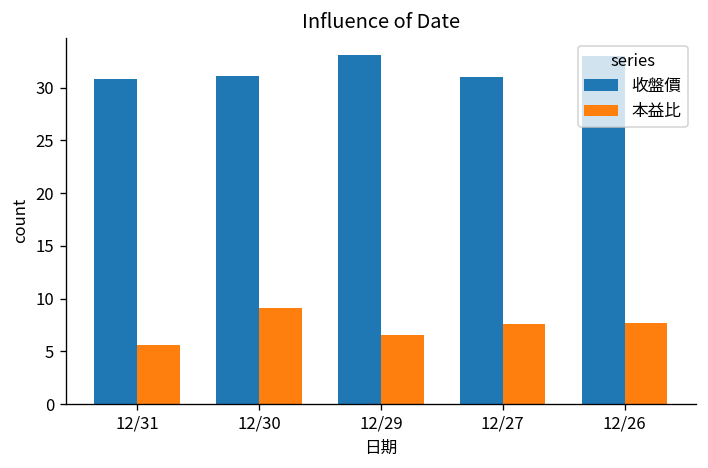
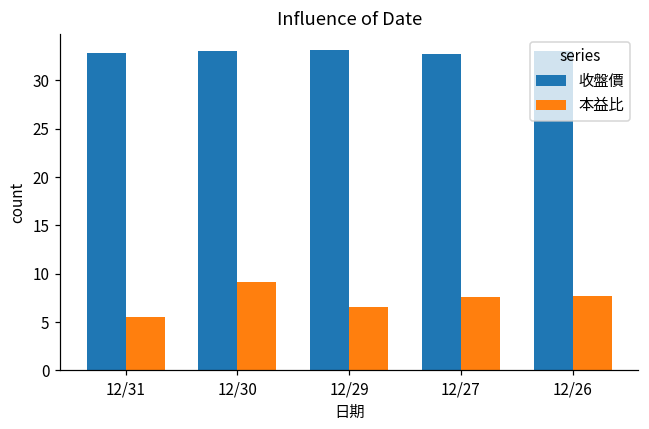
收盤價, 12/31: 31 -> 33
收盤價, 12/30: 31 -> 33
收盤價, 12/27: 31 -> 33
